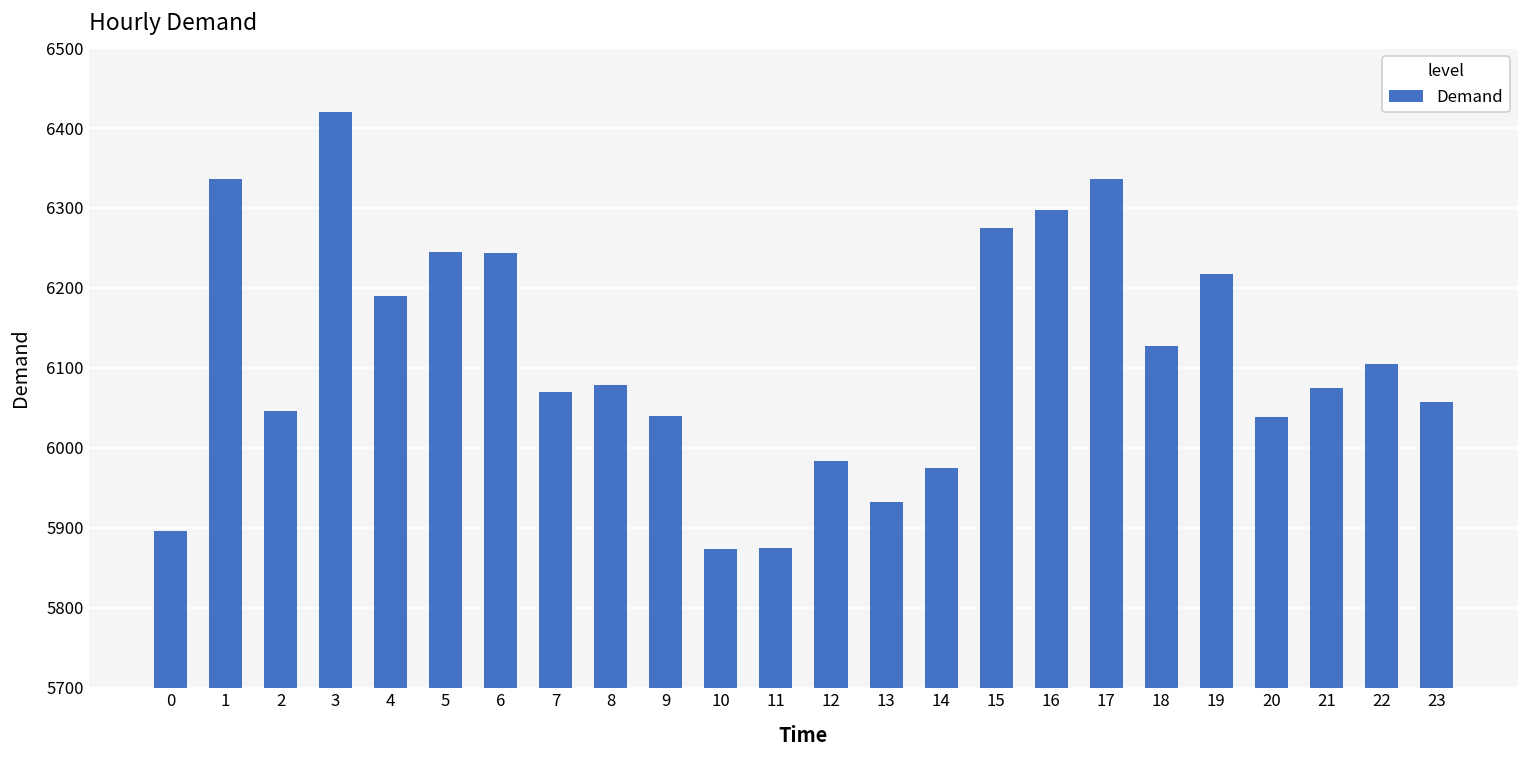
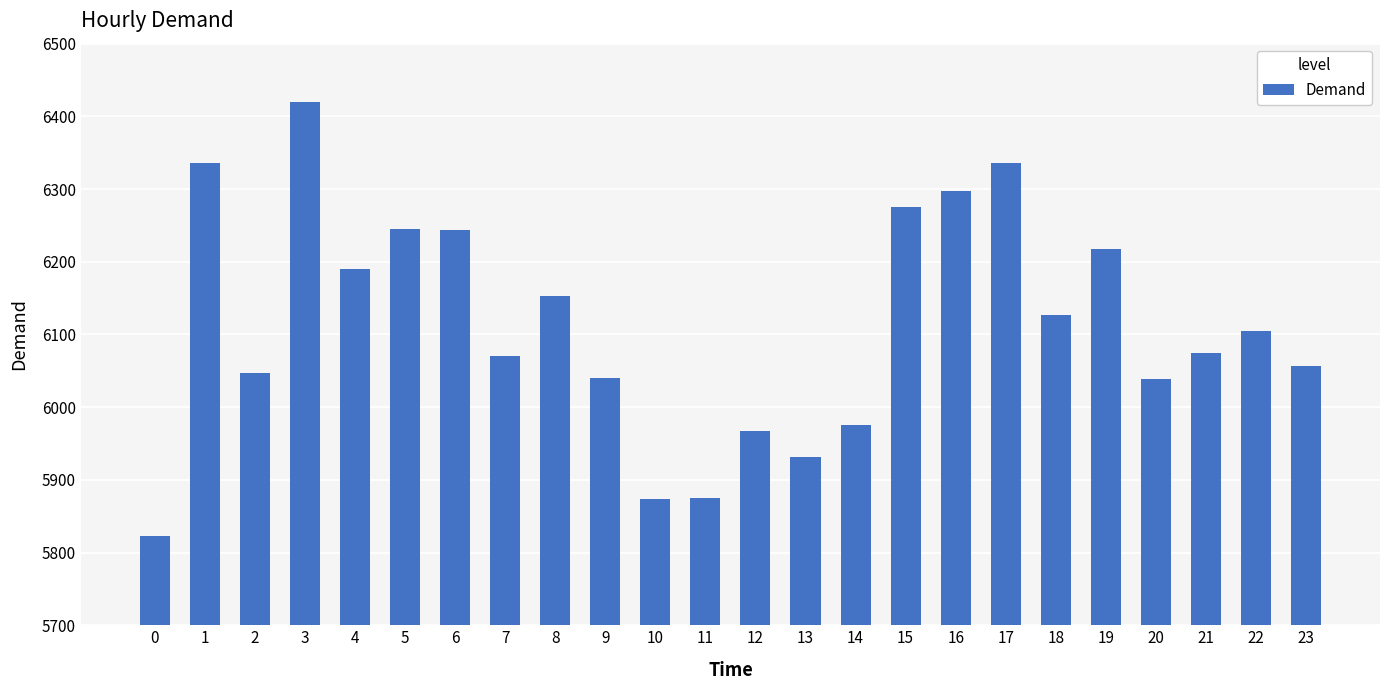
0: 5900 -> 5820
8: 6080 -> 6150
12: 5980 -> 5970
